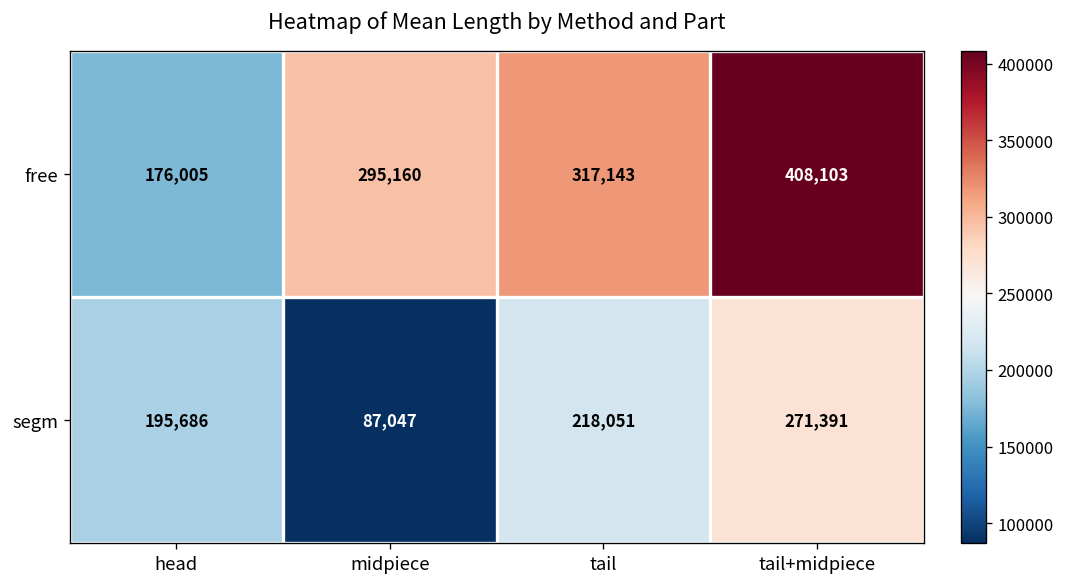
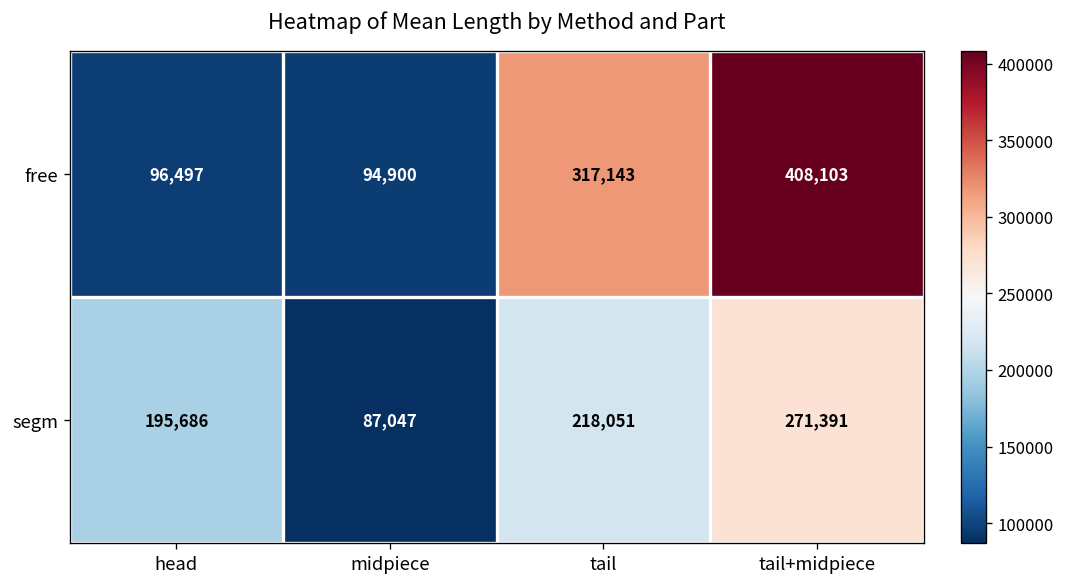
free, head: 176,005 -> 96,497
free, midpiece: 295,160 -> 94,900
